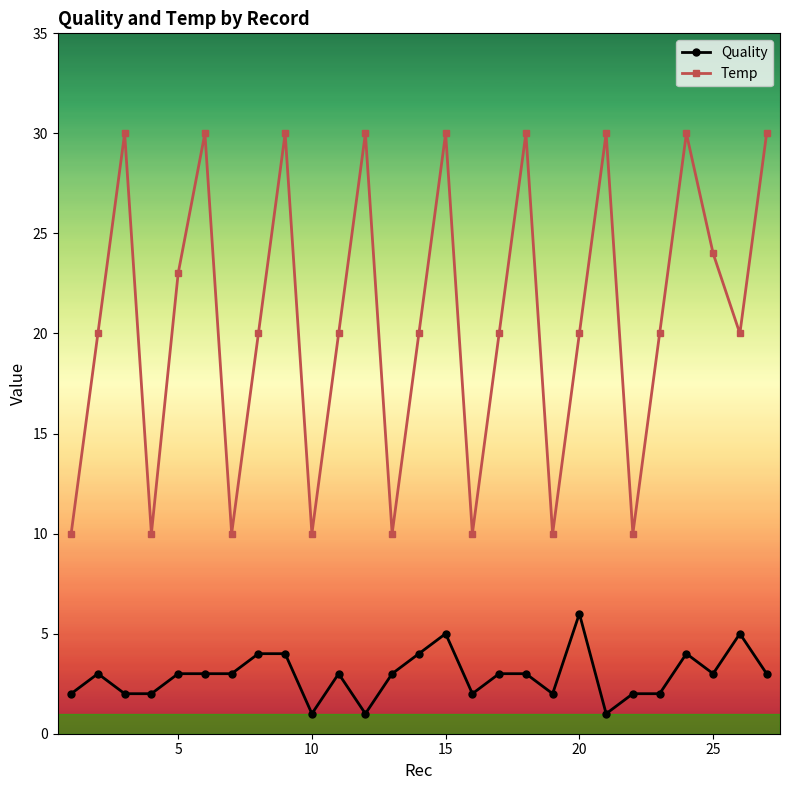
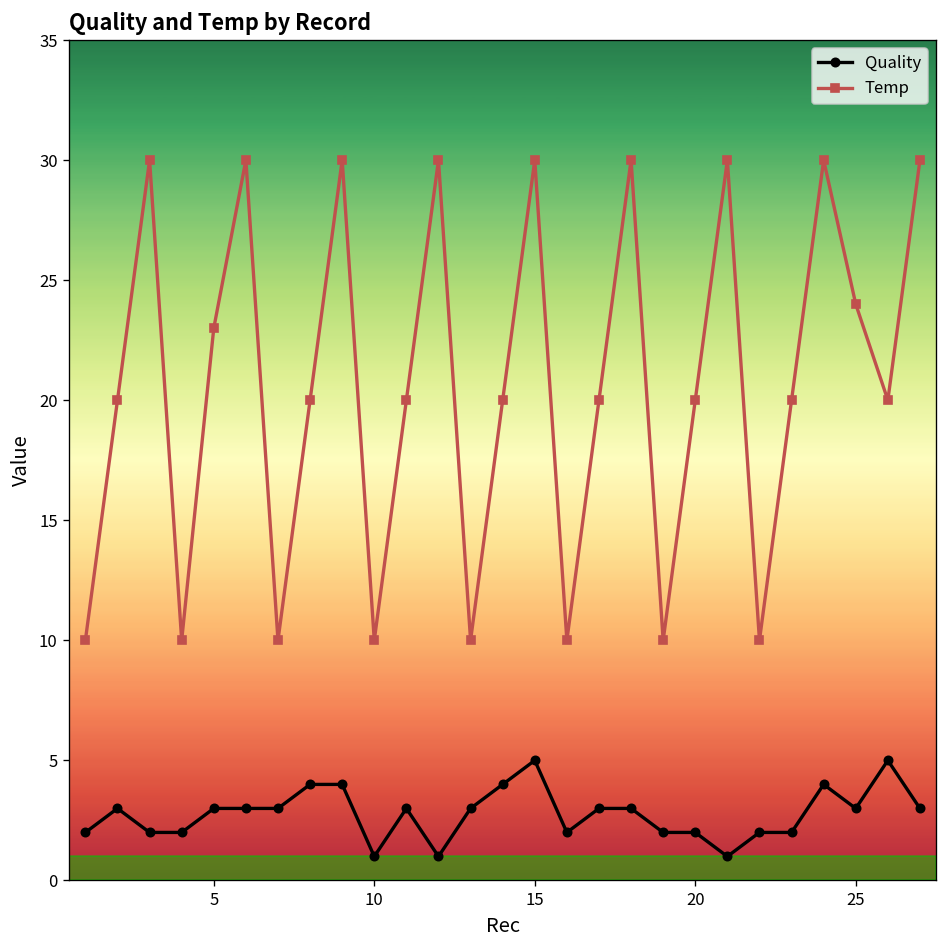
Quality, 20: 6 -> 2
